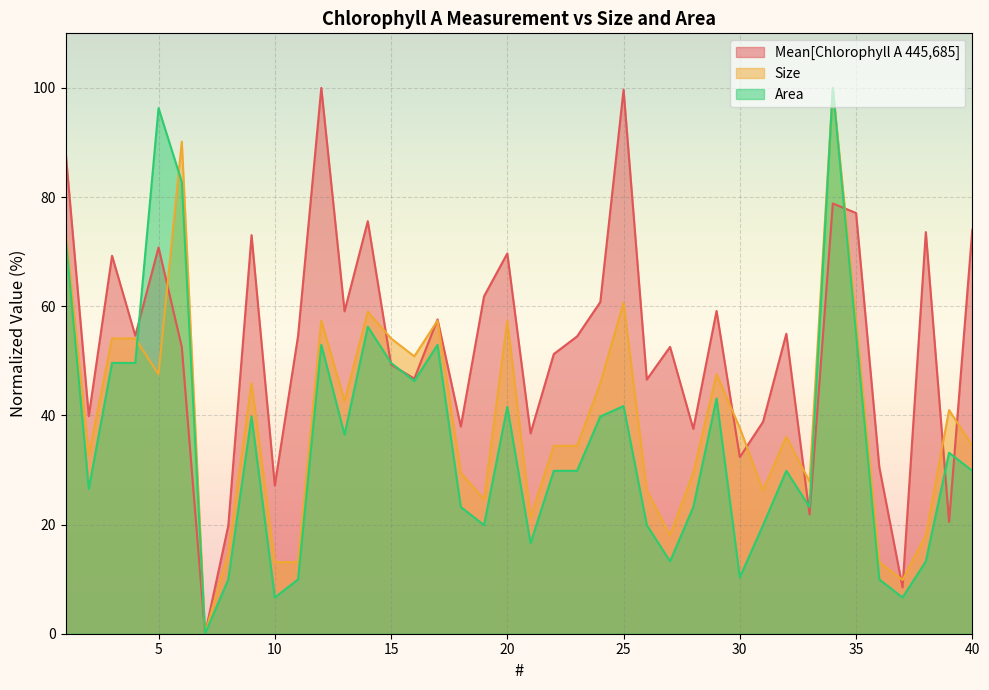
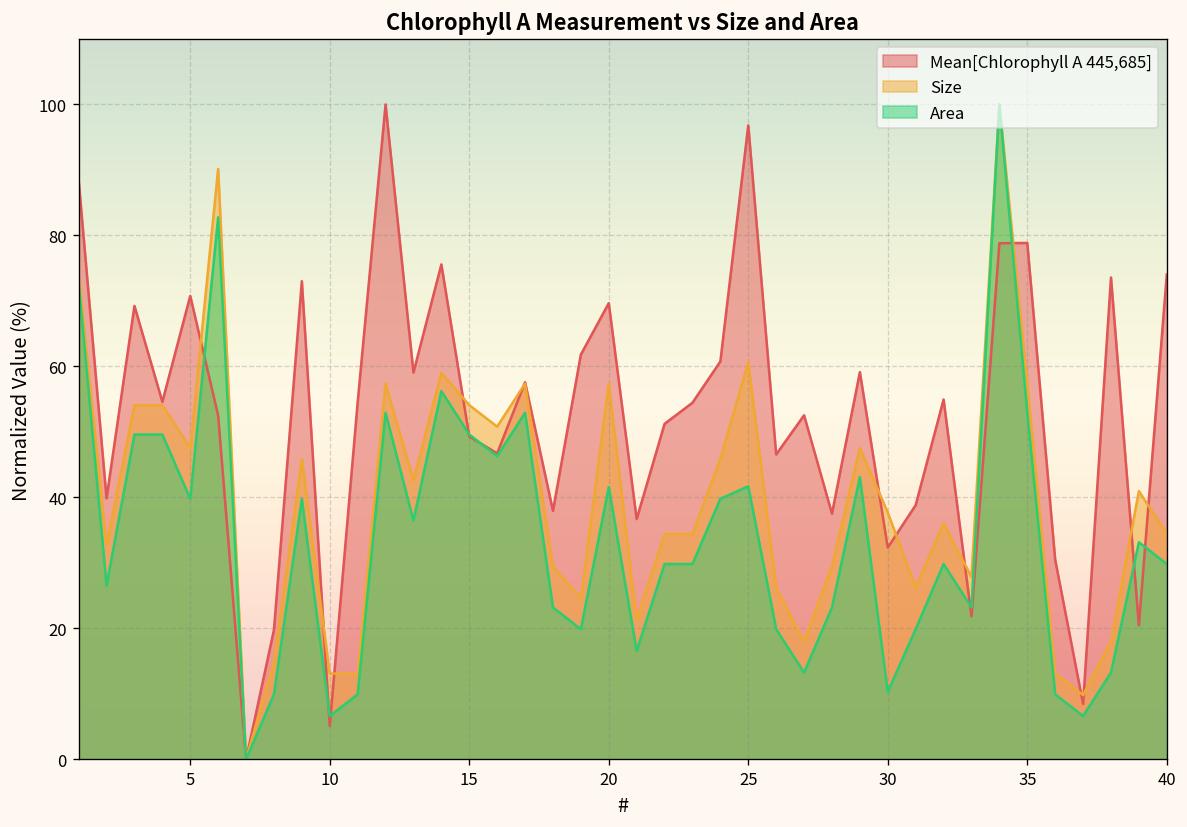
Area, 5: 96 -> 40
Mean[Chlorophyll A 445,685], 10: 27 -> 5
Mean[Chlorophyll A 445,685], 25: 100 -> 97
Mean[Chlorophyll A 445,685], 35: 77 -> 79
Area, 35: 55 -> 53
